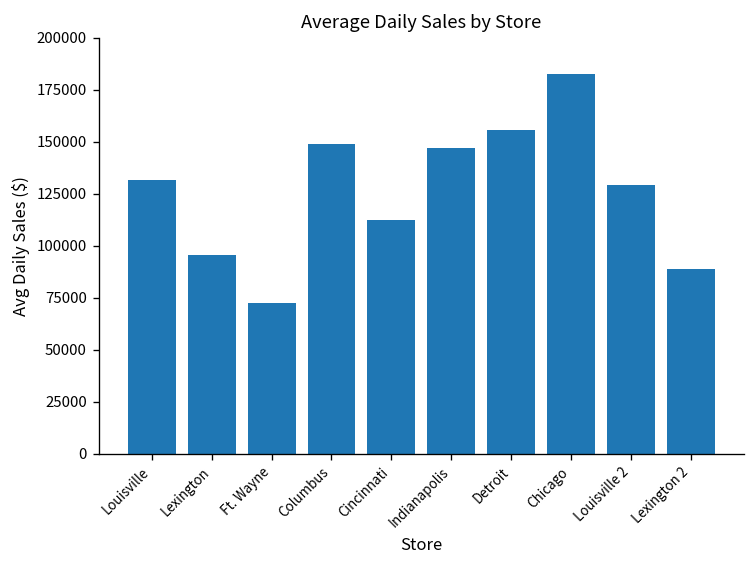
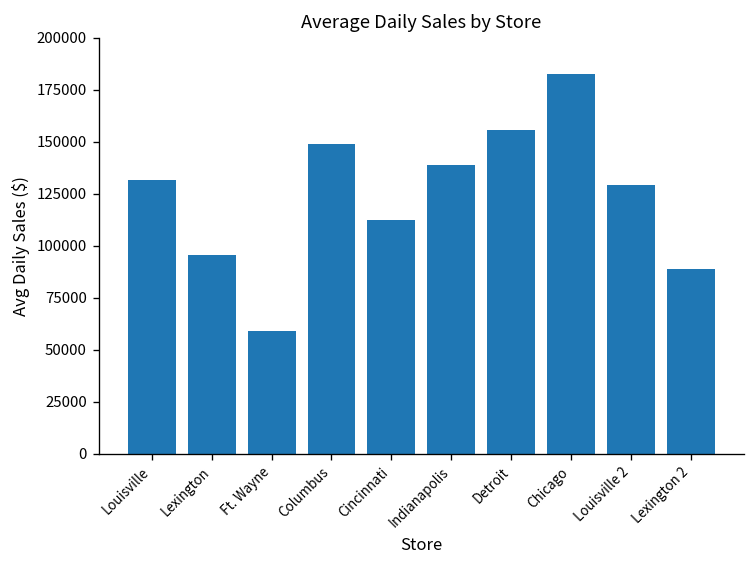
Ft. Wayne: 72000 -> 59000
Indianapolis: 147000 -> 139000
